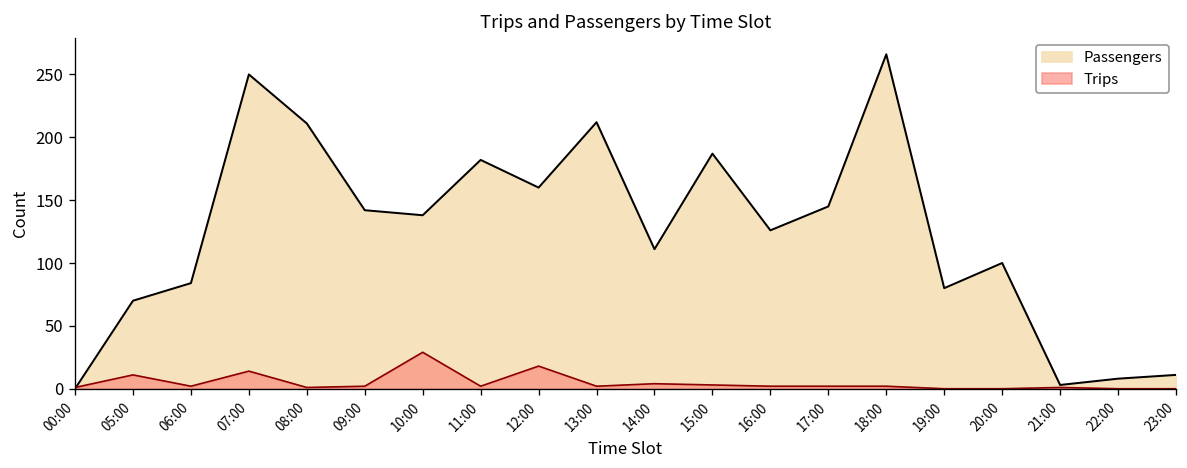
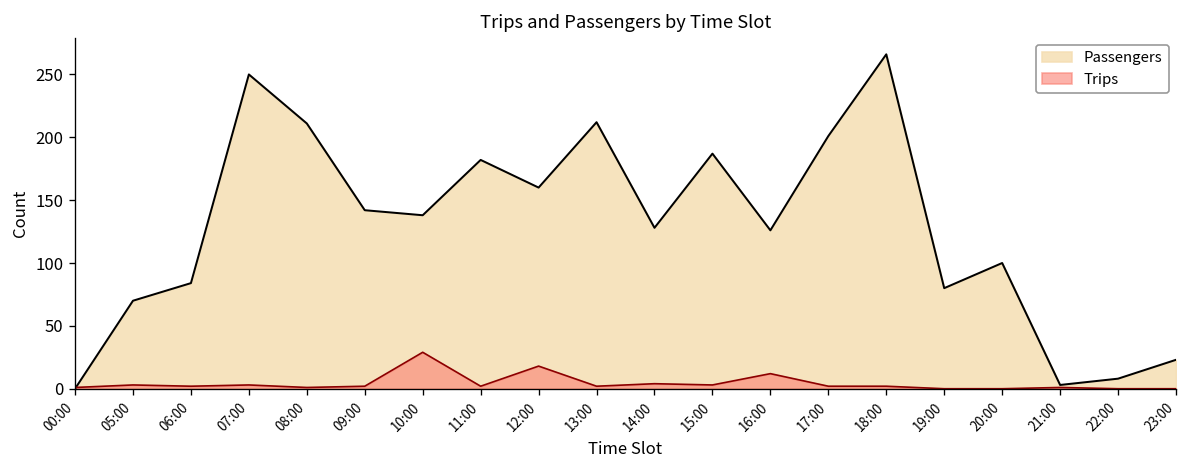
Trips, 05:00: 11 -> 3
Trips, 07:00: 14 -> 3
Passengers, 14:00: 111 -> 128
Trips, 16:00: 2 -> 12
Passengers, 17:00: 145 -> 201
Passengers, 23:00: 11 -> 23
